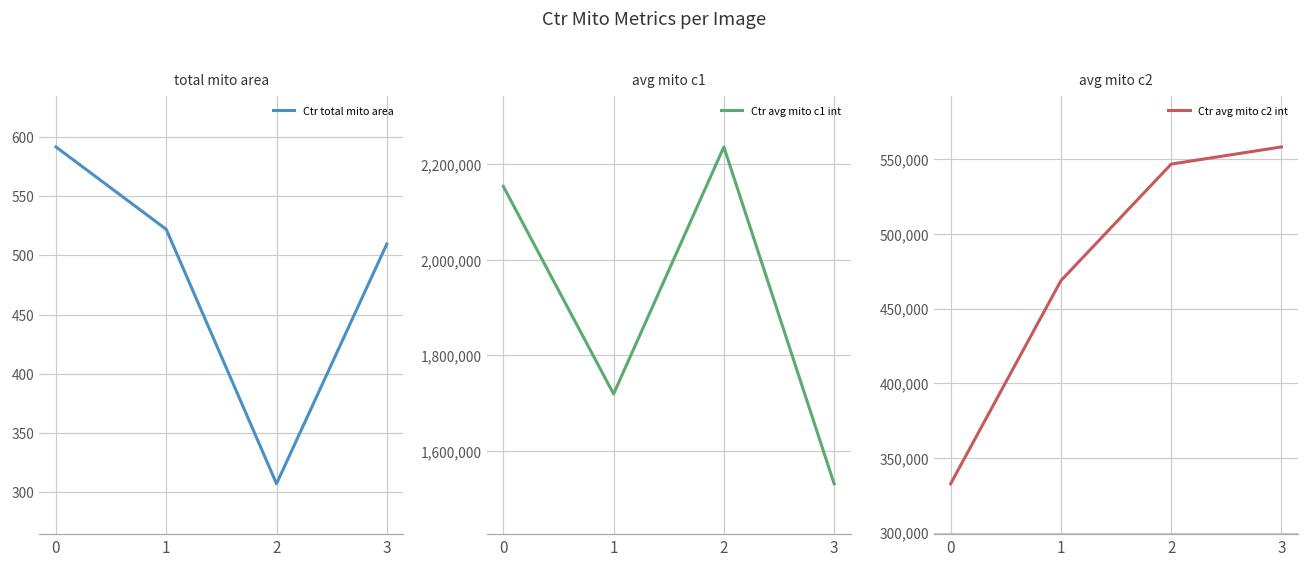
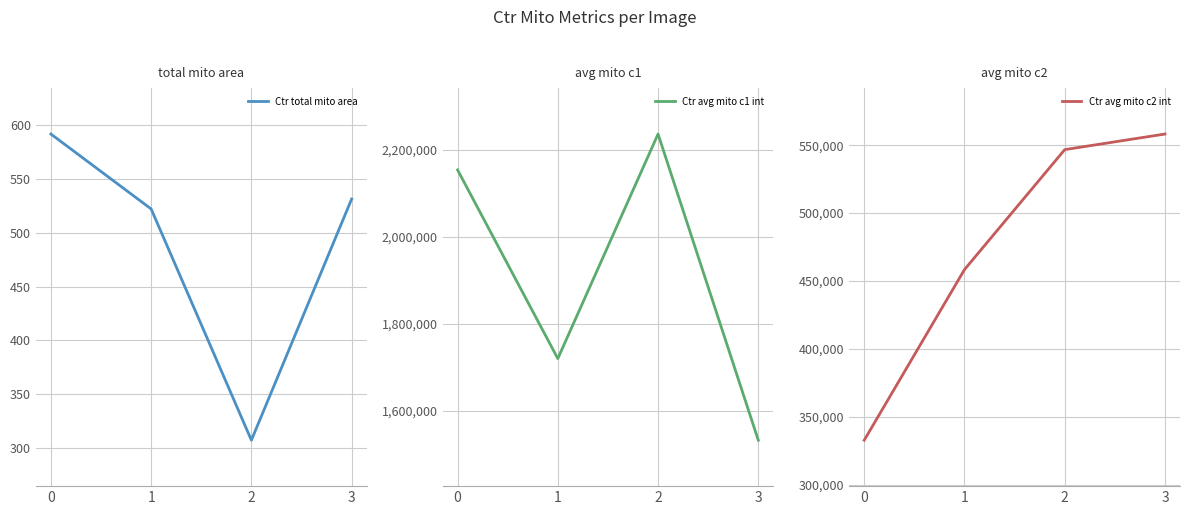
total mito area, 3: 510 -> 531
avg mito c2, 1: 469,000 -> 458,000
